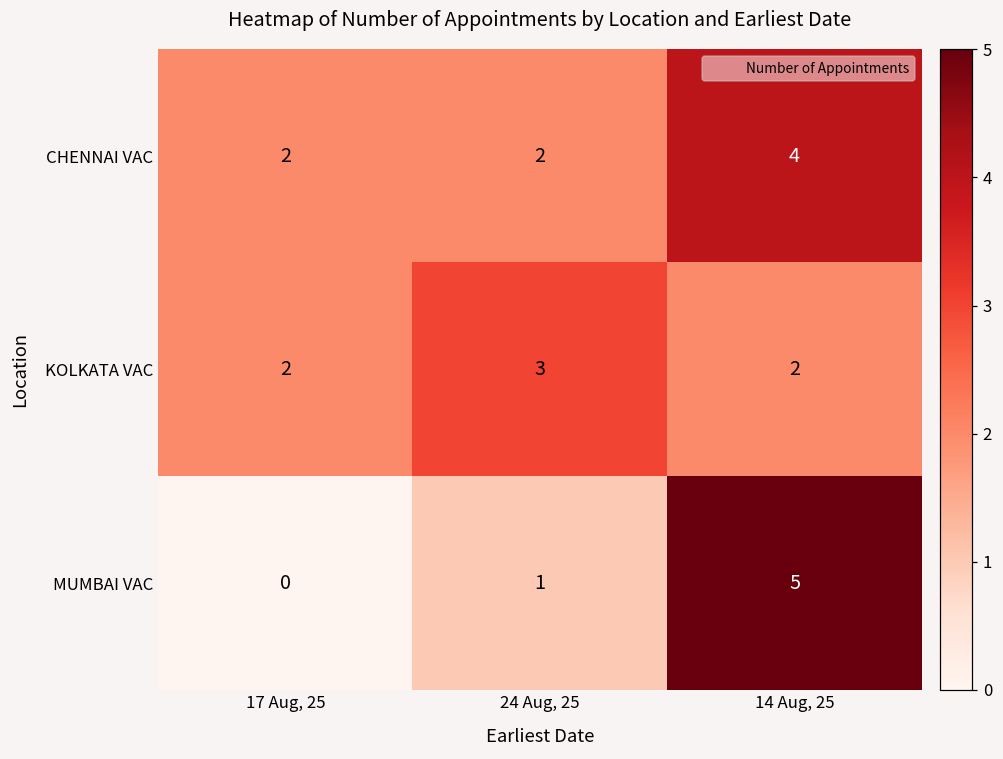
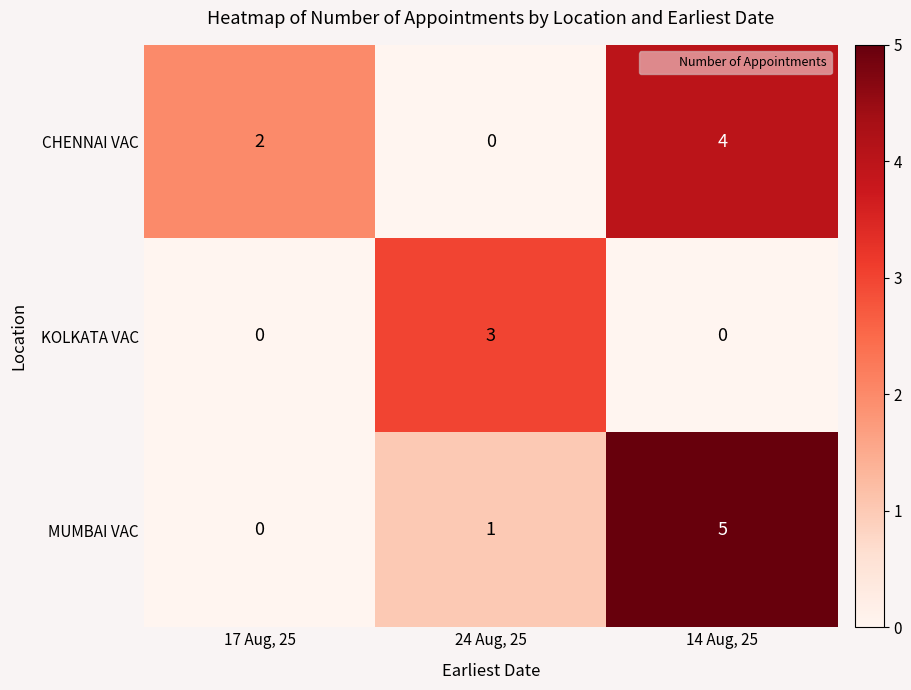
CHENNAI VAC, 24 Aug, 25: 2 -> 0
KOLKATA VAC, 17 Aug, 25: 2 -> 0
KOLKATA VAC, 14 Aug, 25: 2 -> 0
